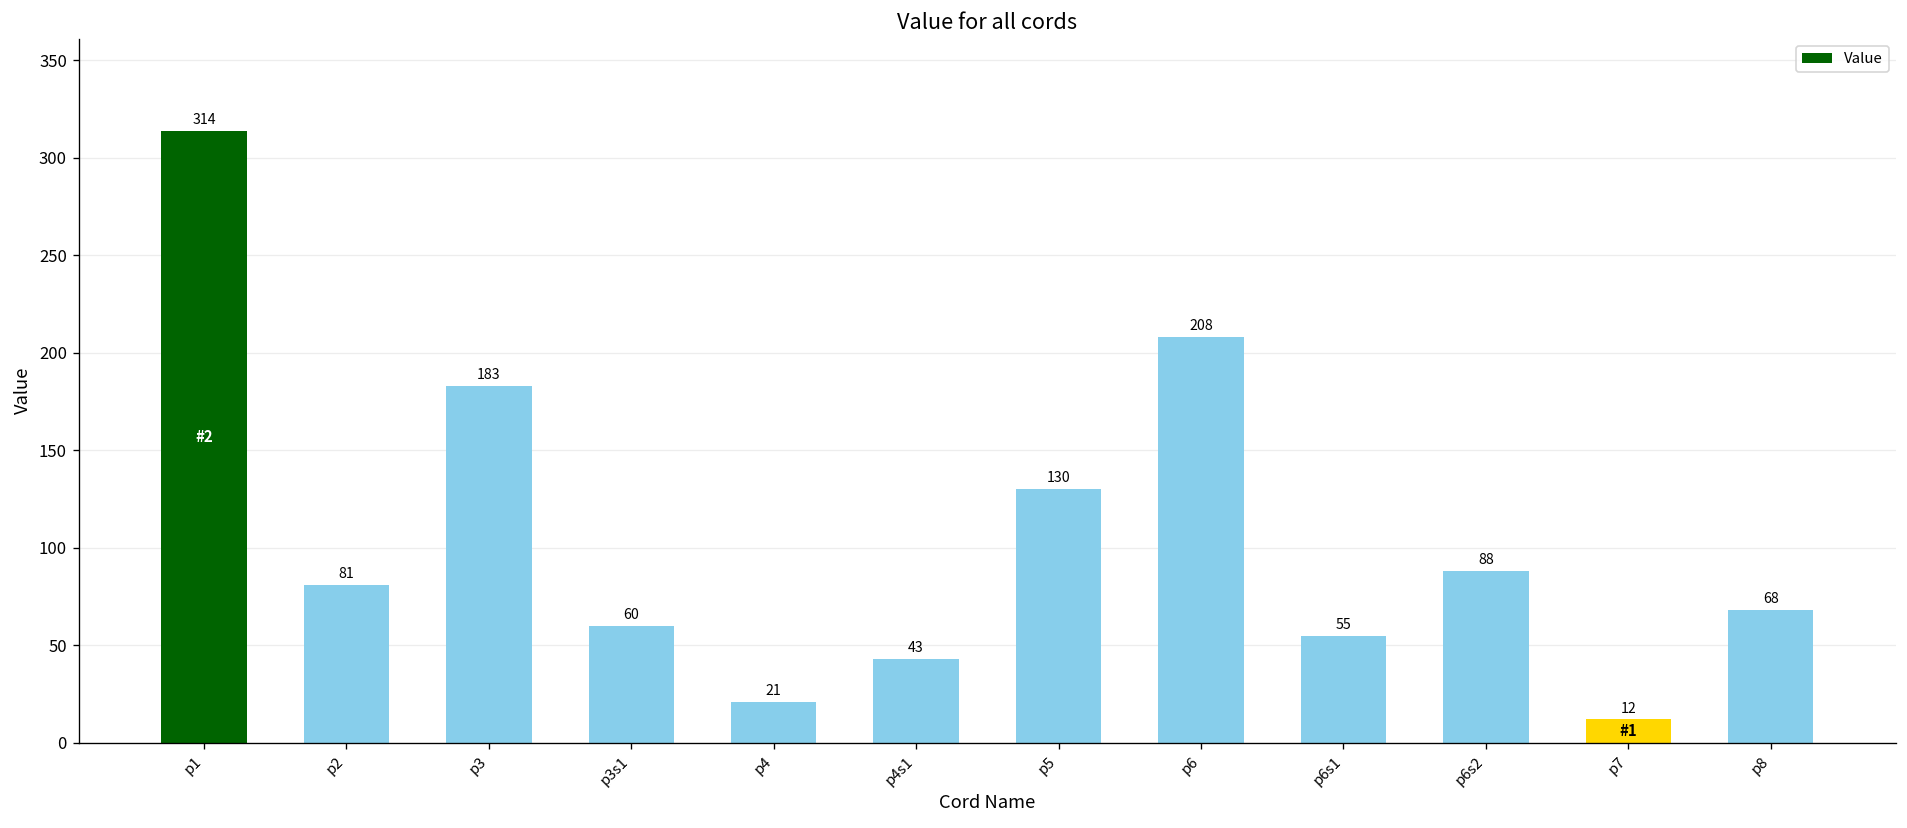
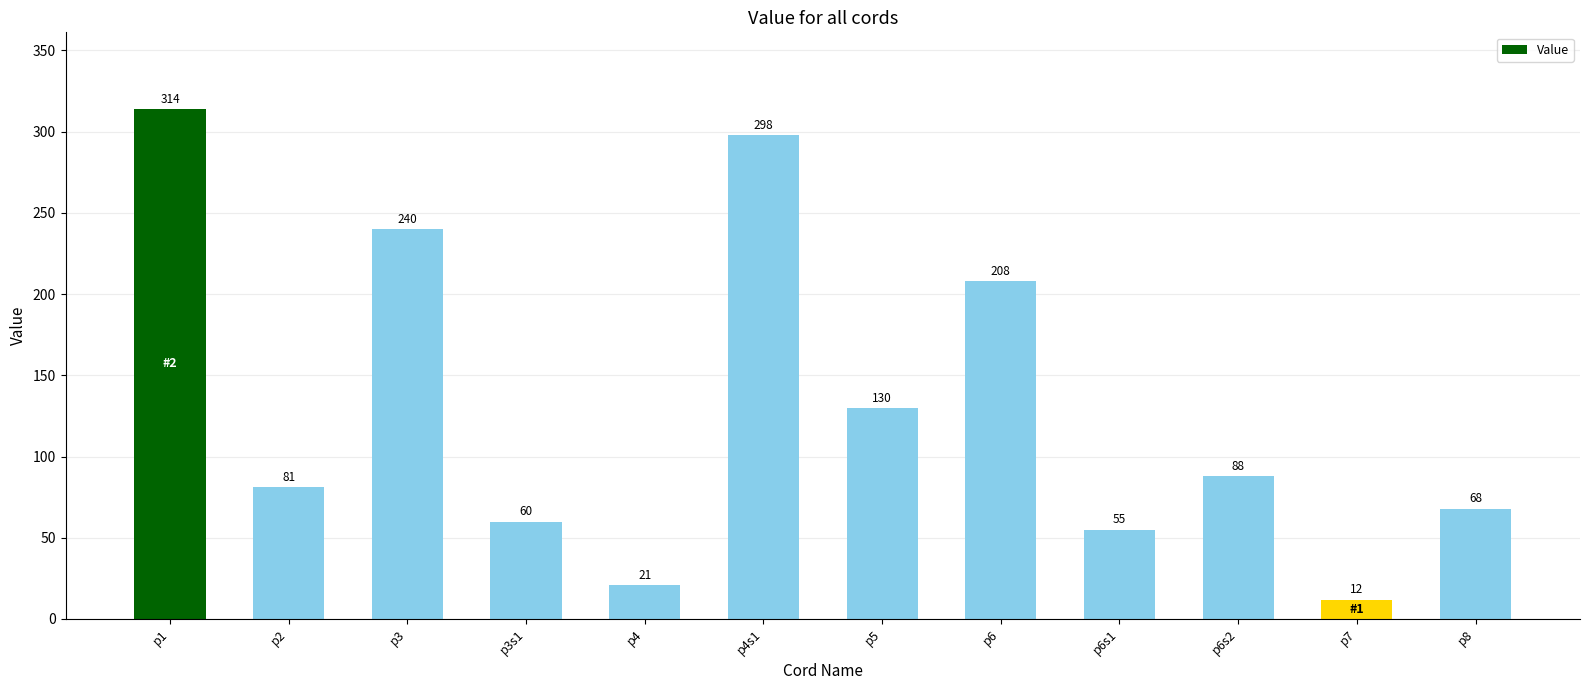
p3: 183 -> 240
p4s1: 43 -> 298
